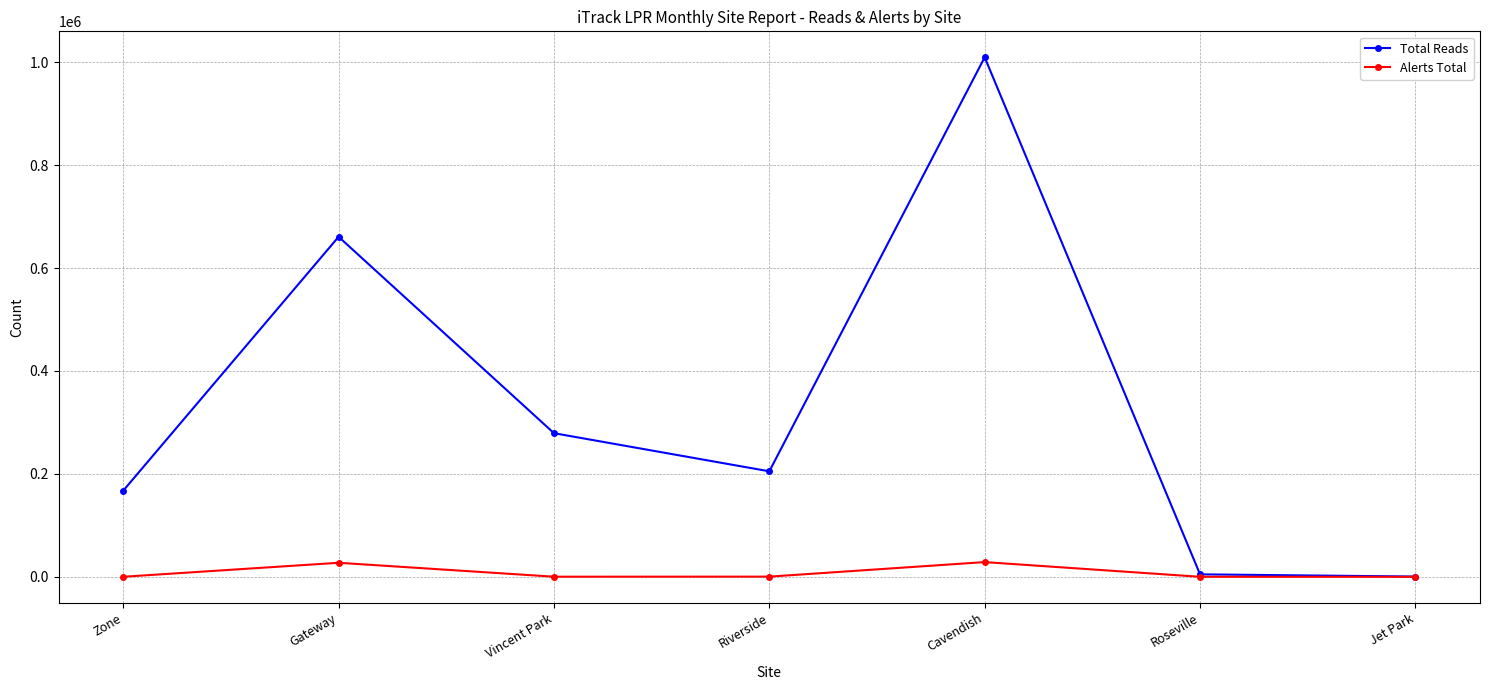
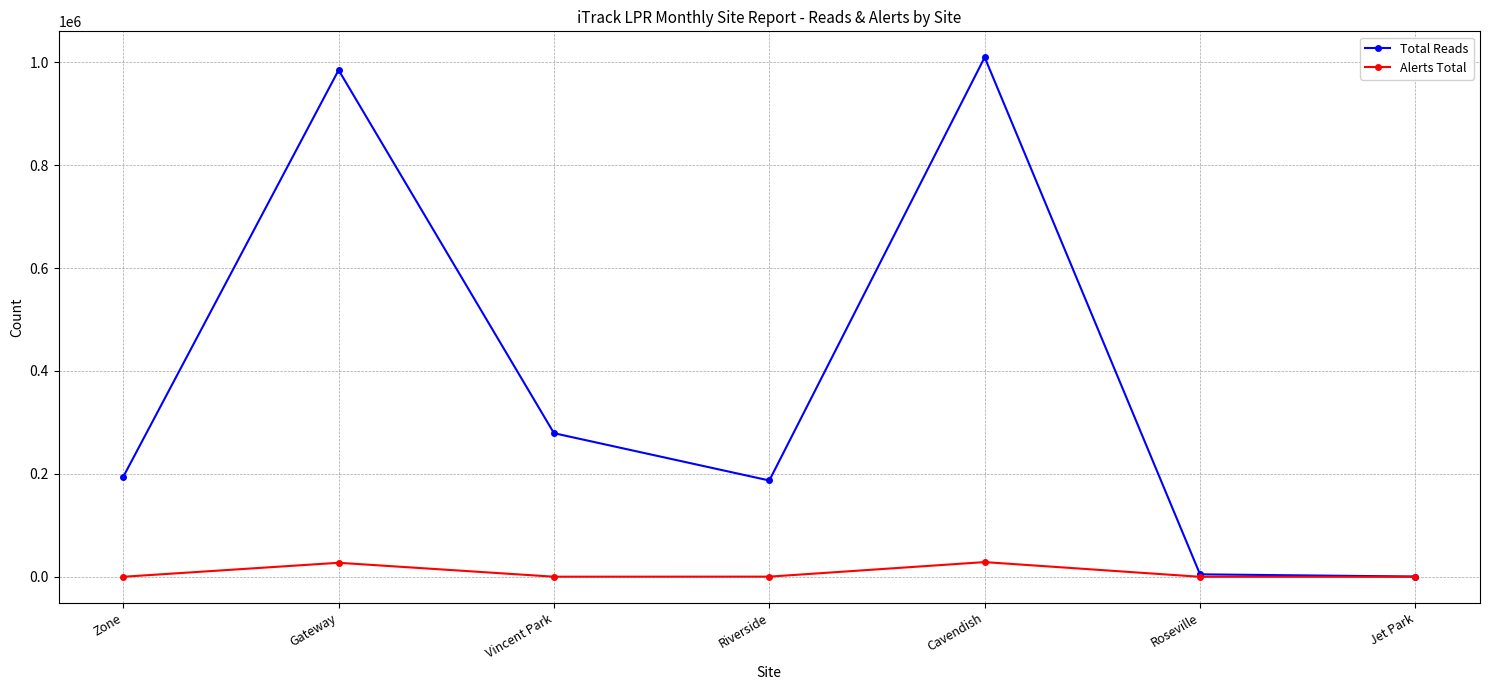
Total Reads, Zone: 170000 -> 190000
Total Reads, Gateway: 660000 -> 980000
Total Reads, Riverside: 200000 -> 190000
